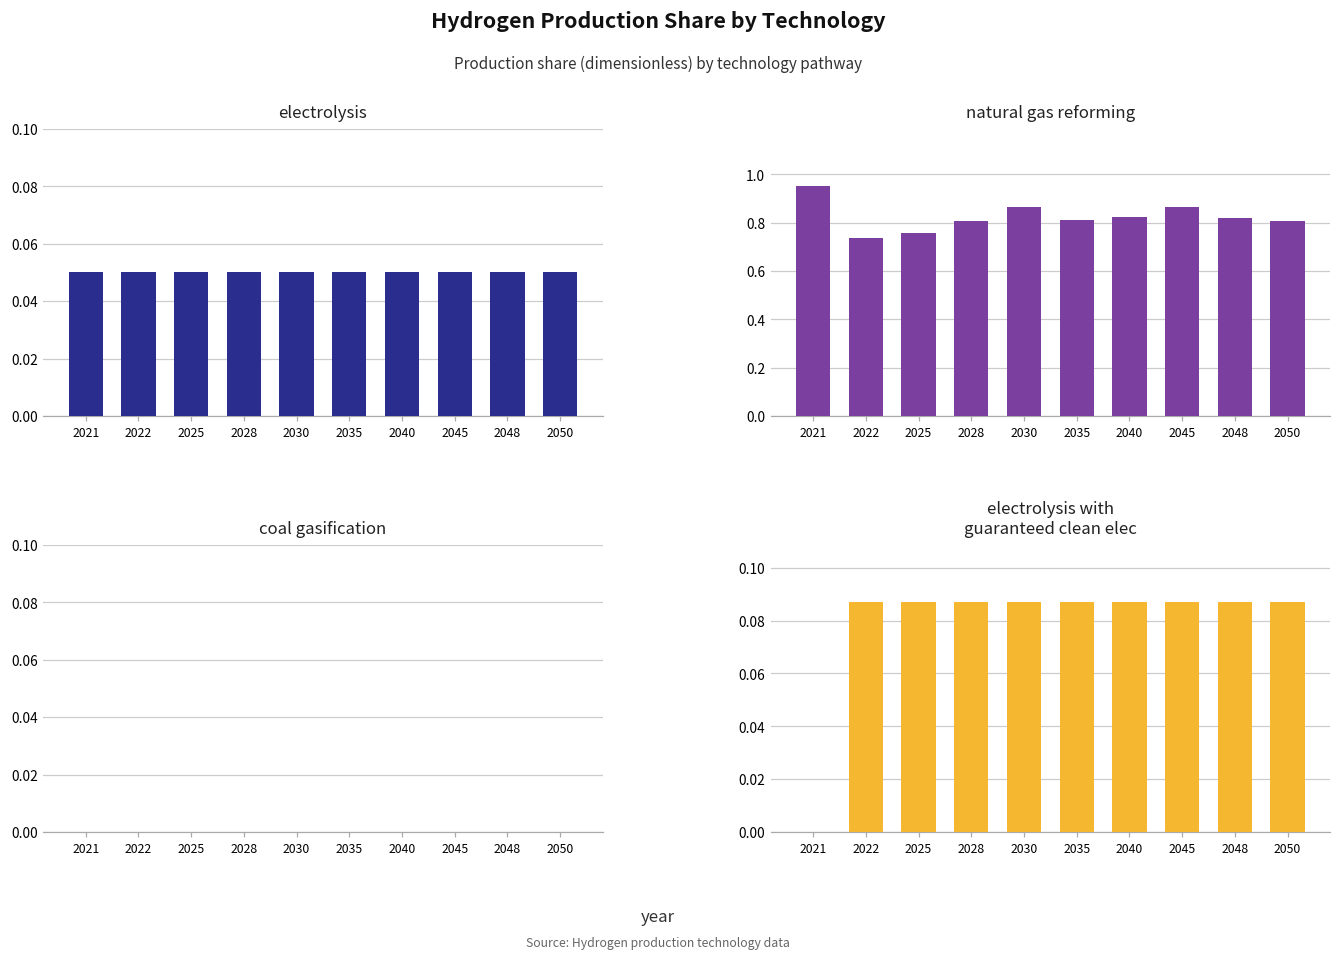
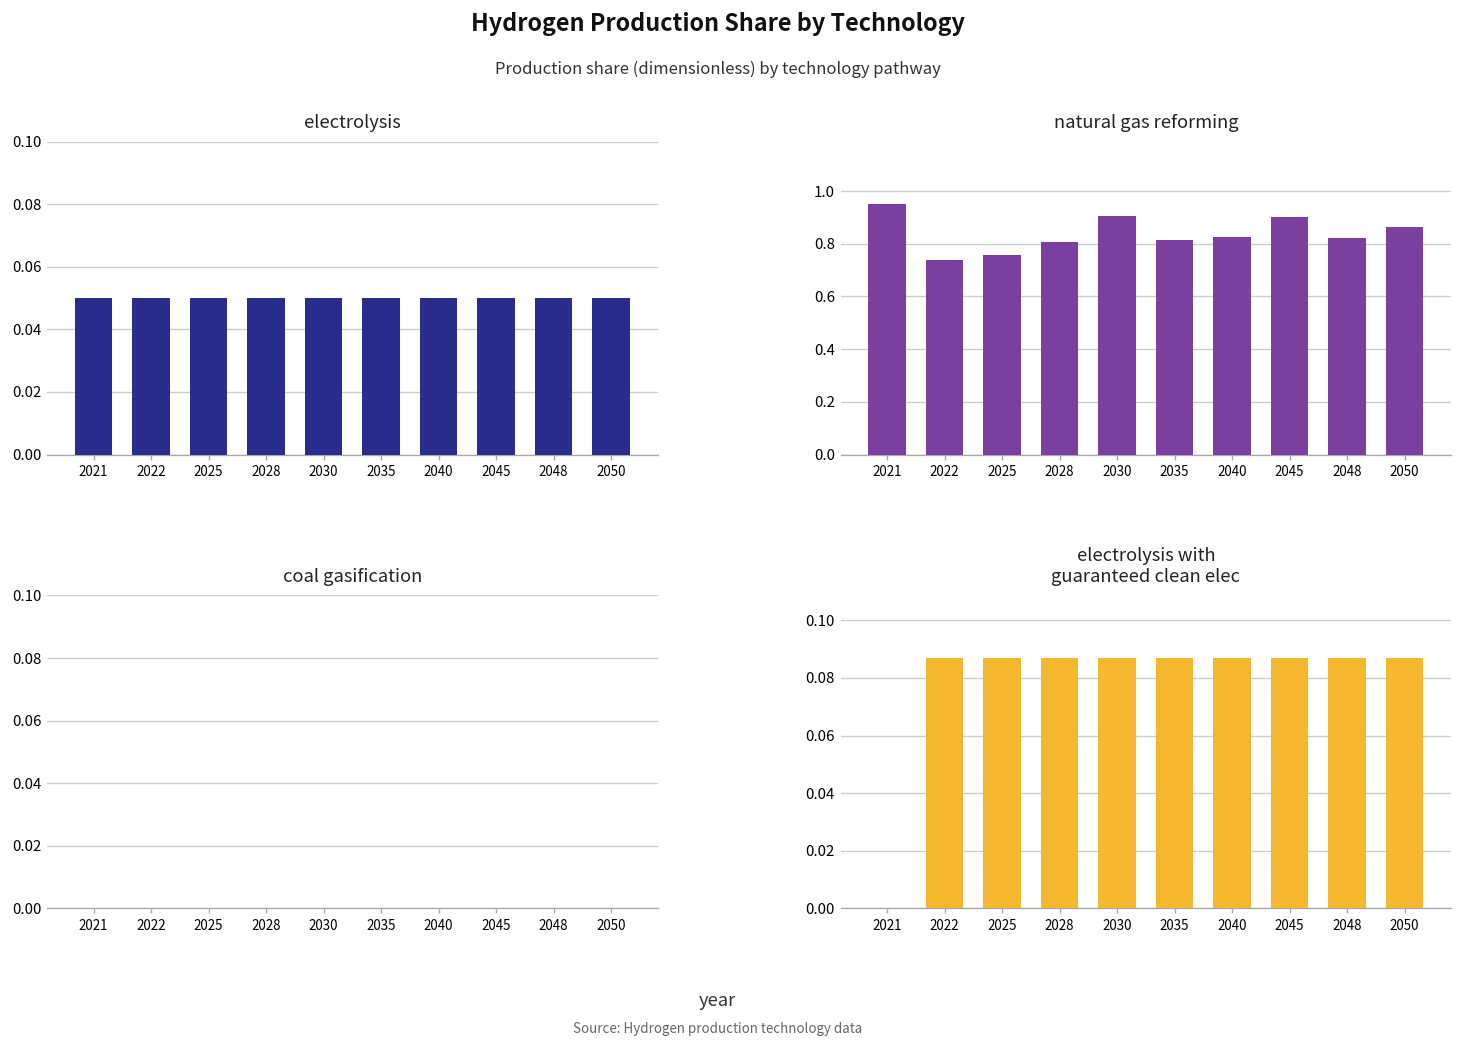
natural gas reforming, 2030: 0.86 -> 0.91
natural gas reforming, 2045: 0.86 -> 0.90
natural gas reforming, 2050: 0.81 -> 0.86
